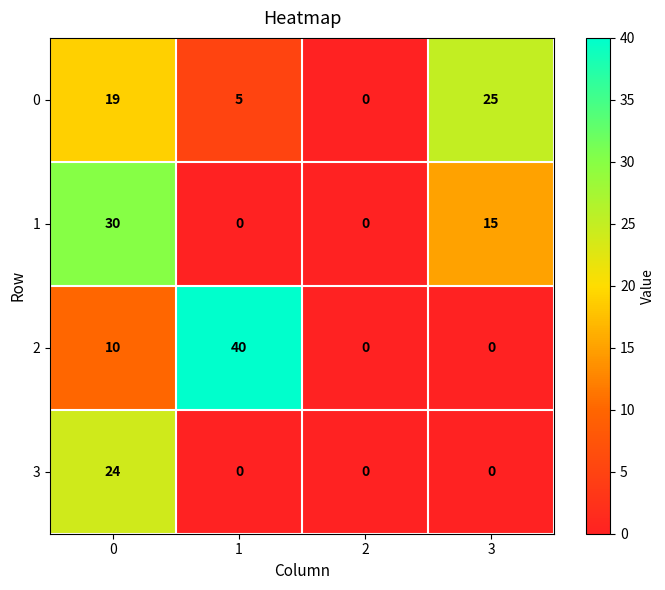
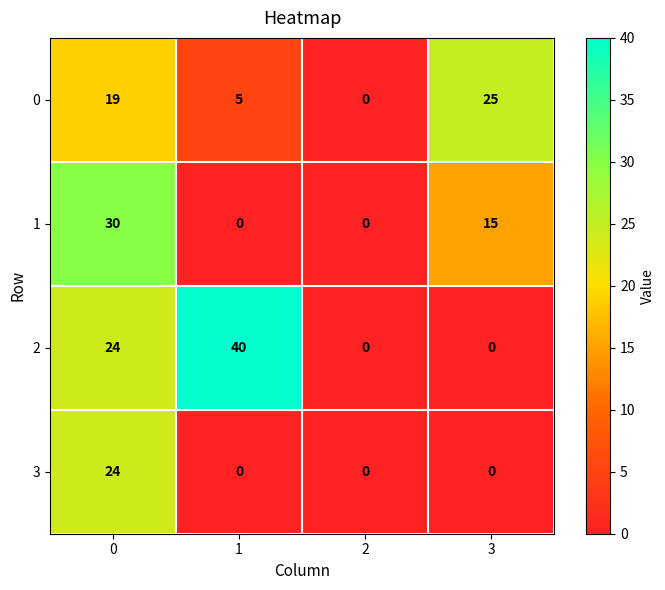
2, 0: 10 -> 24
